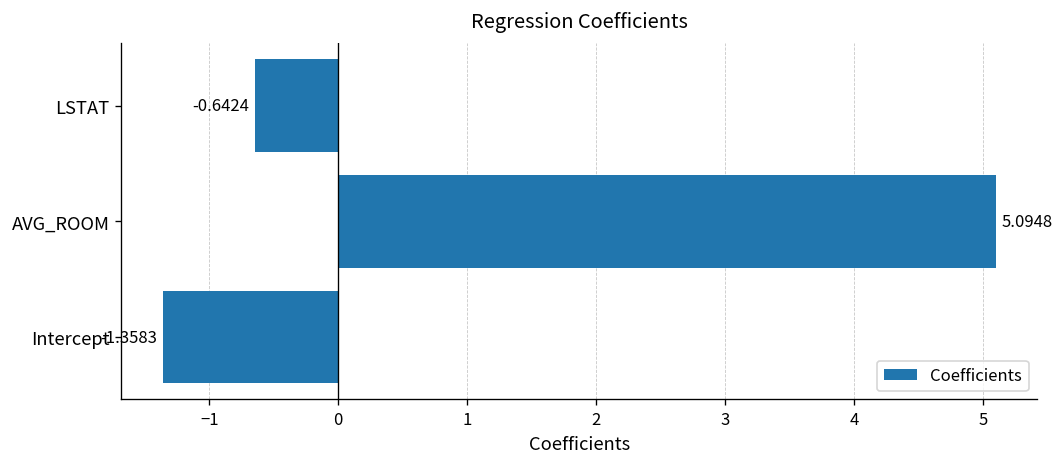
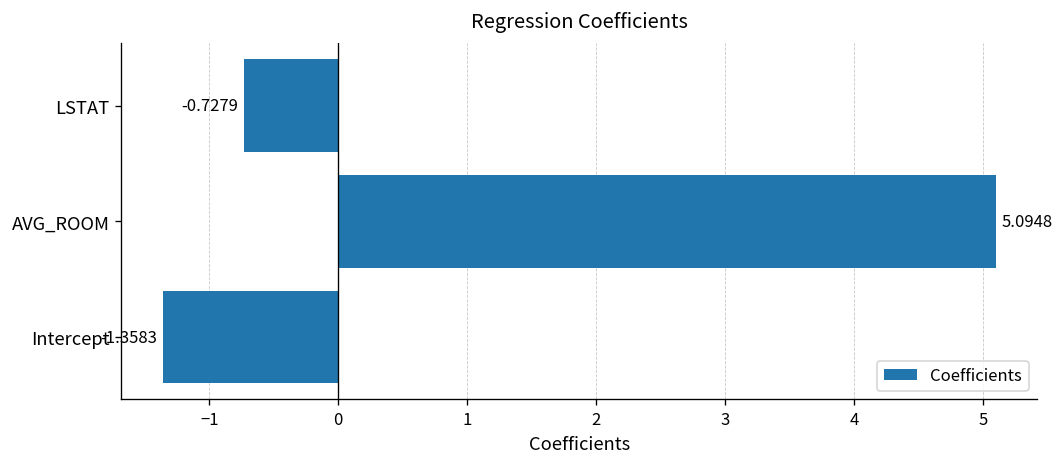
LSTAT: -0.6424 -> -0.7279
